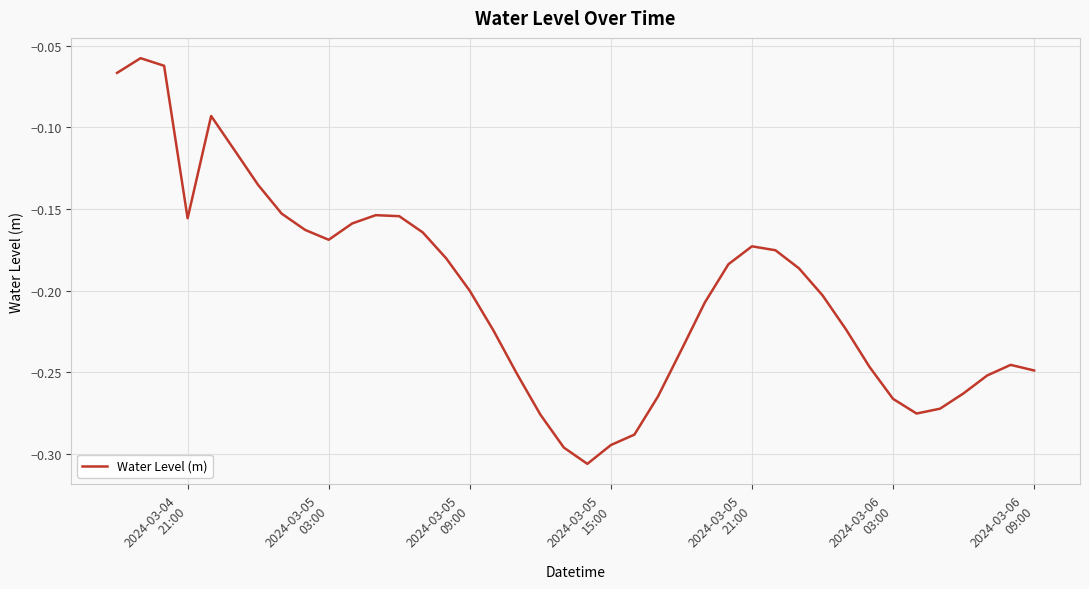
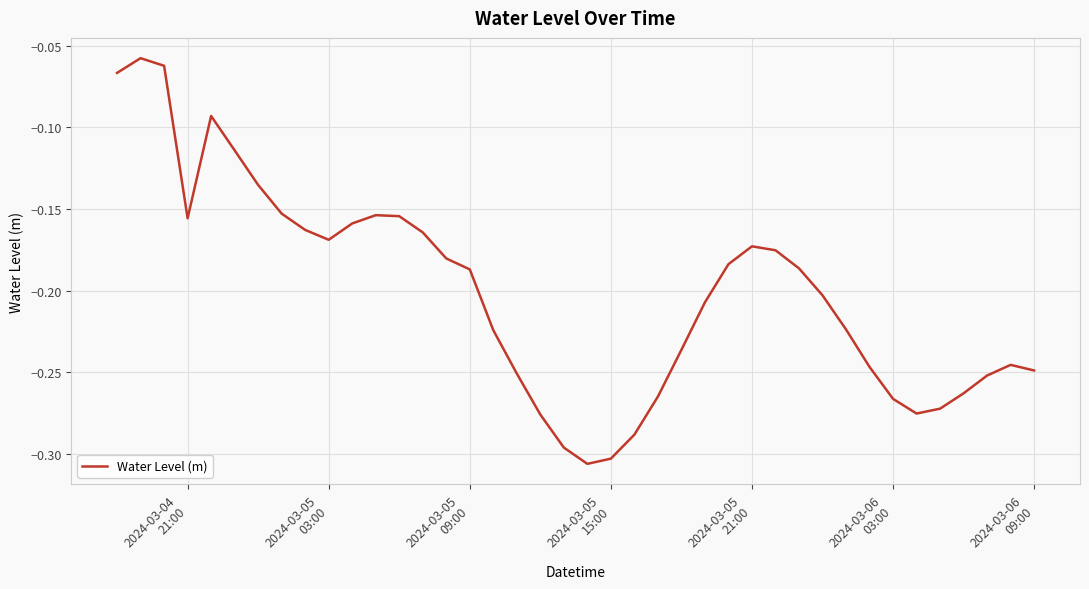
2024-03-05 09:00: -0.200 -> -0.187
2024-03-05 15:00: -0.295 -> -0.303
